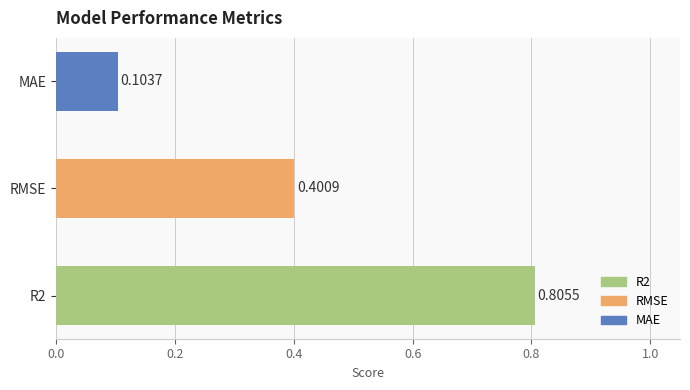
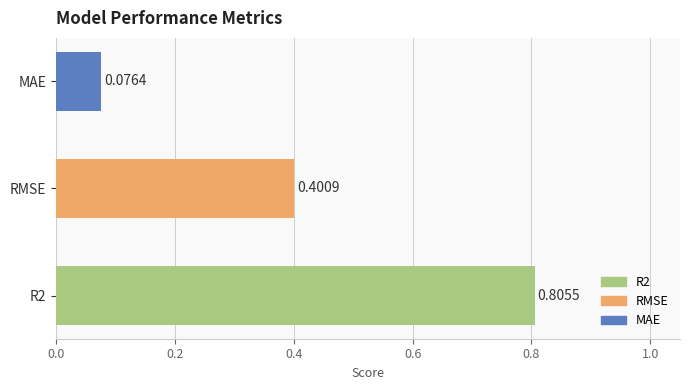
MAE: 0.1037 -> 0.0764
